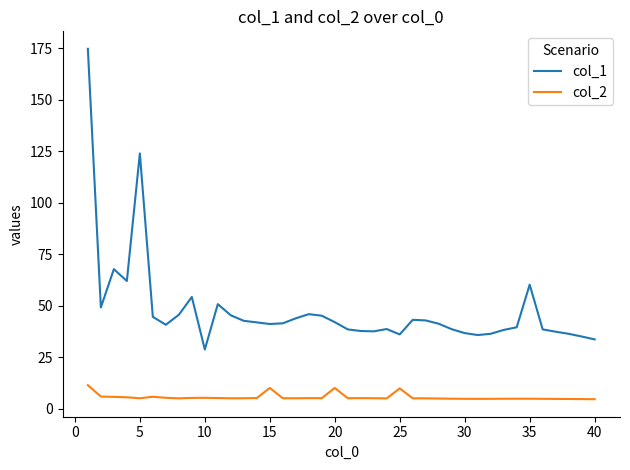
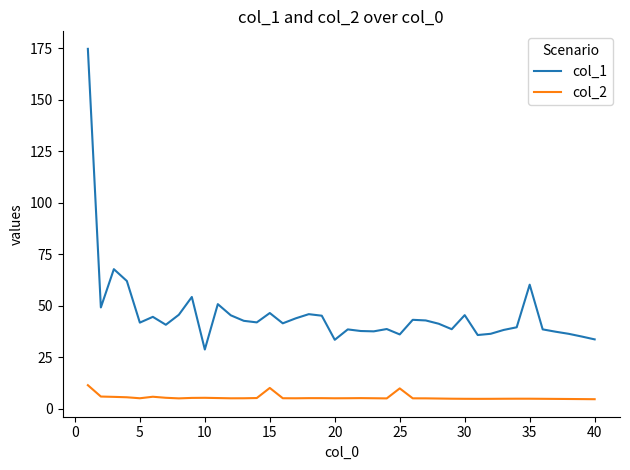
col_1, 5: 124 -> 42
col_1, 15: 41 -> 46
col_1, 20: 42 -> 33
col_2, 20: 10 -> 5
col_1, 30: 37 -> 45
